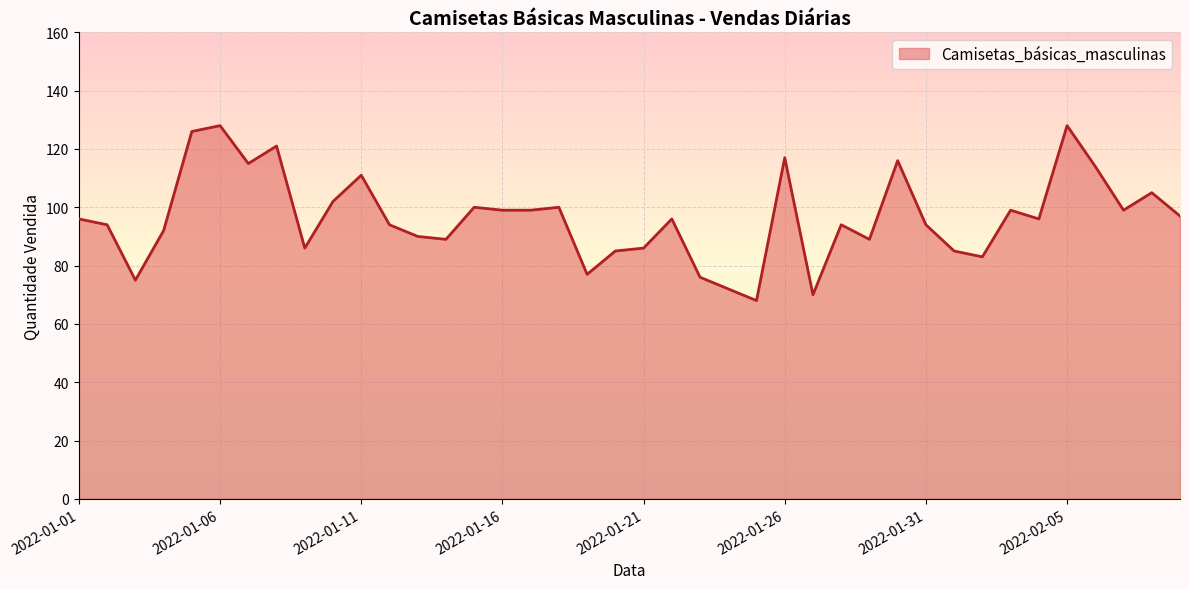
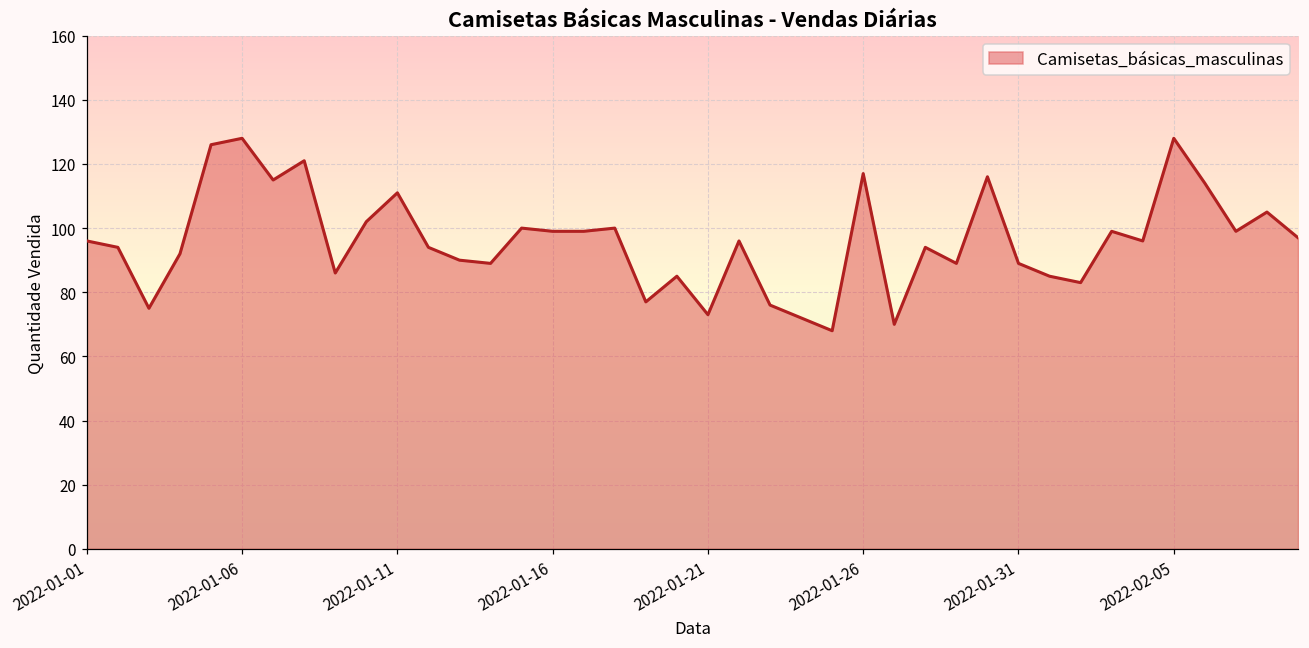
2022-01-21: 86 -> 73
2022-01-31: 94 -> 89
